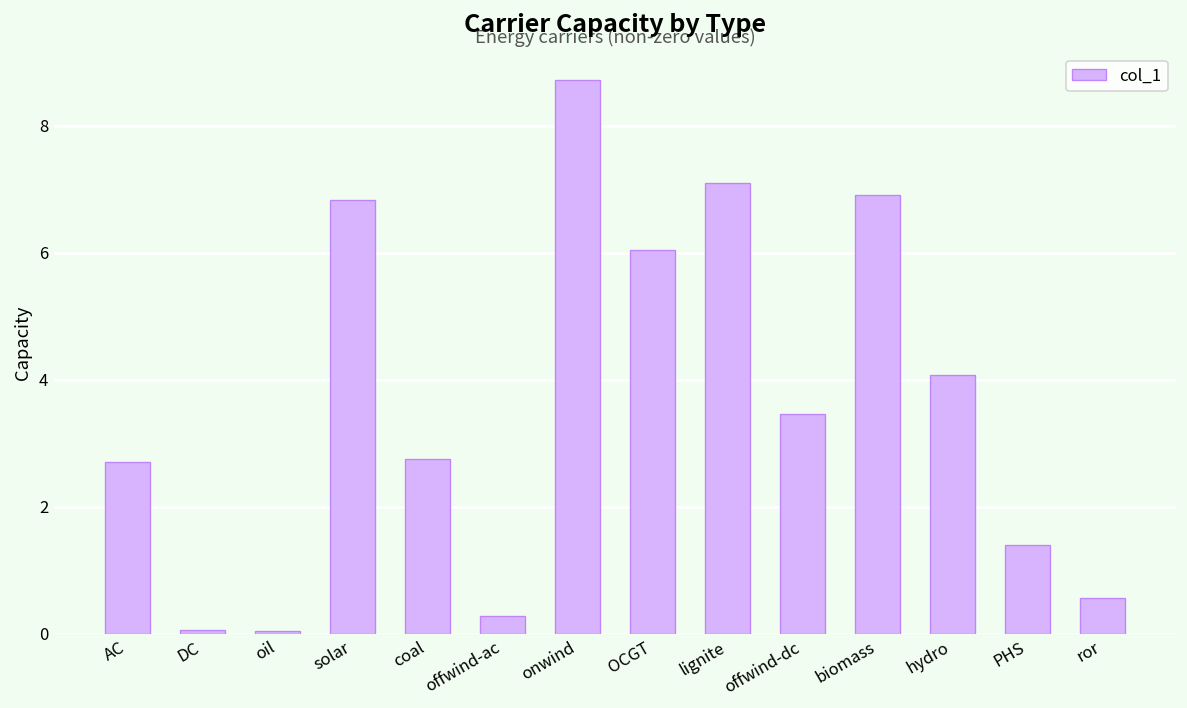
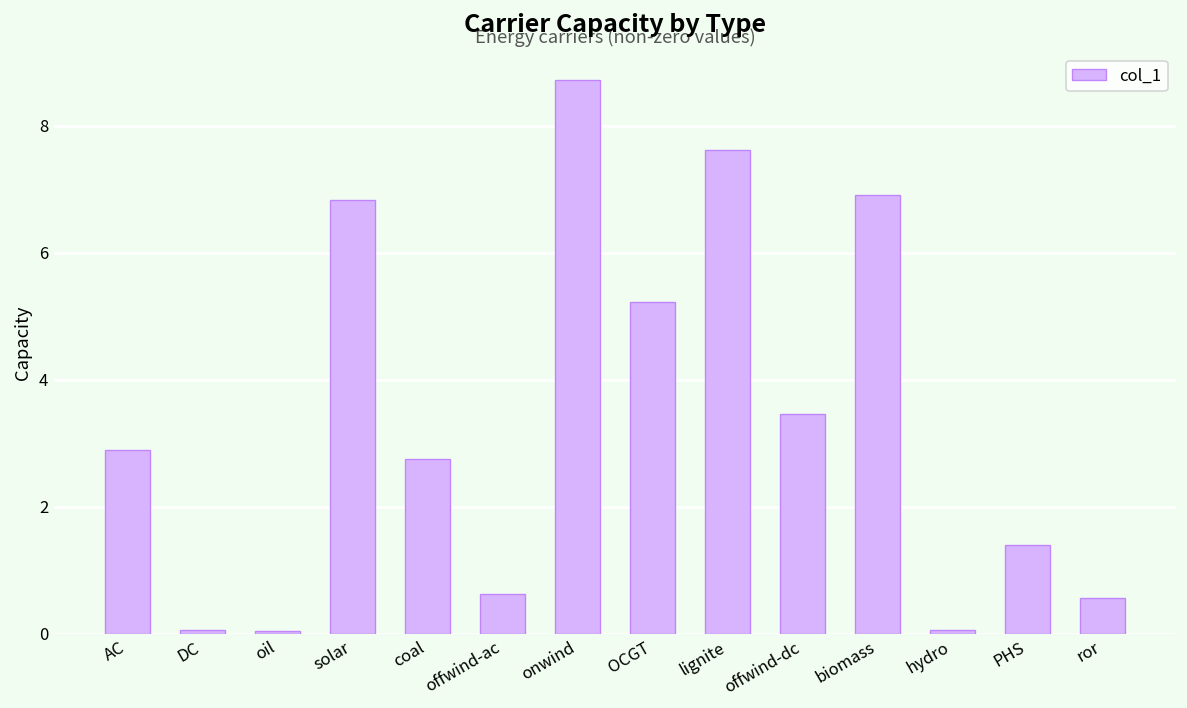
AC: 2.7 -> 2.9
offwind-ac: 0.3 -> 0.6
OCGT: 6.0 -> 5.2
lignite: 7.1 -> 7.6
hydro: 4.1 -> 0.1
